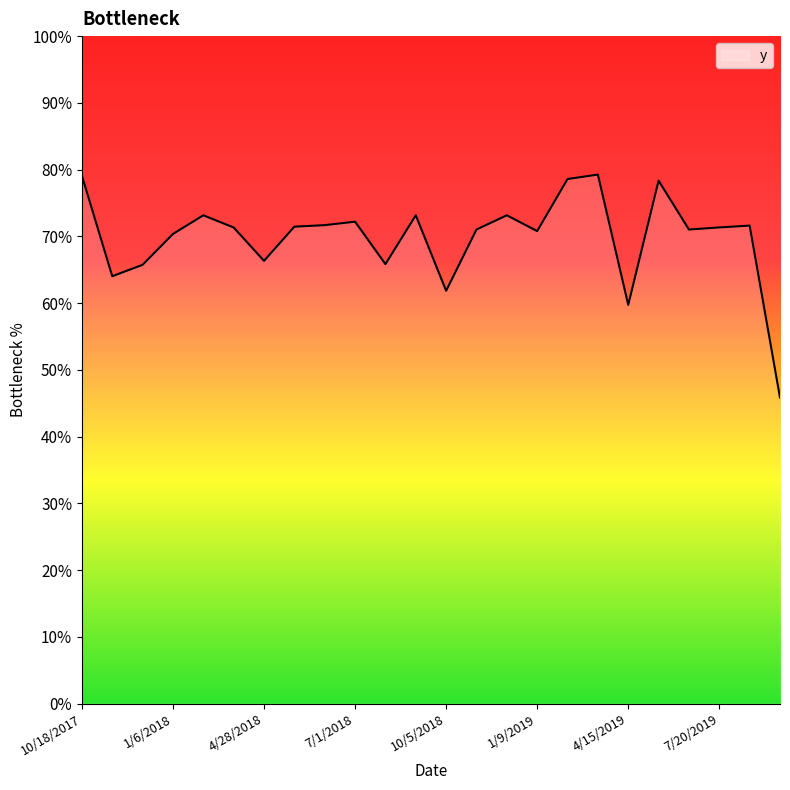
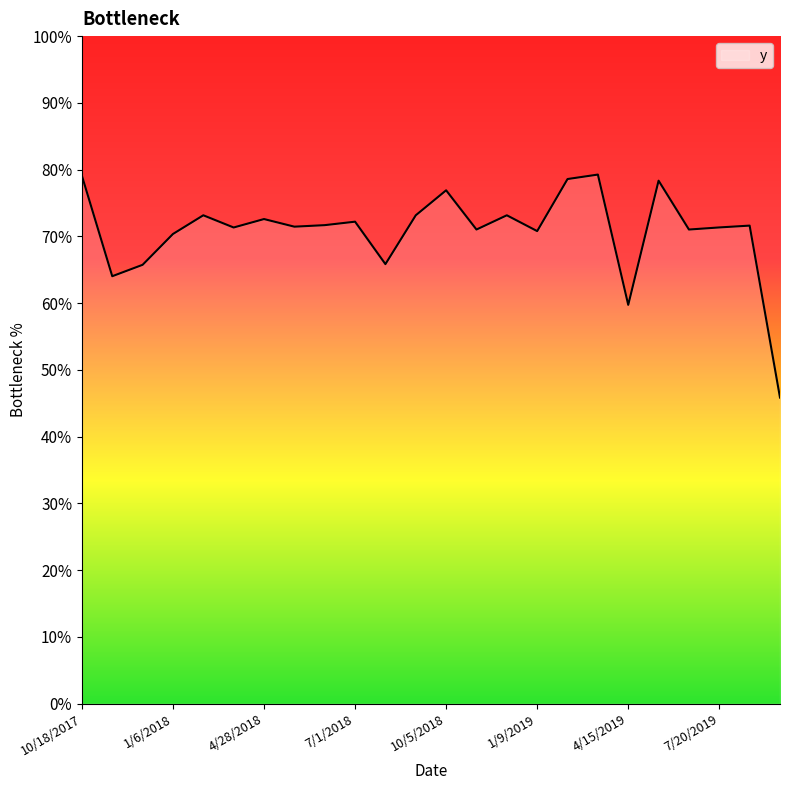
4/28/2018: 66% -> 73%
10/5/2018: 62% -> 77%
